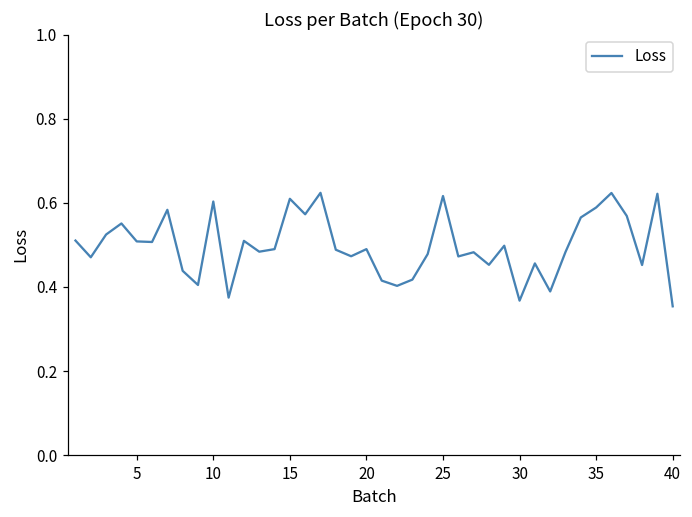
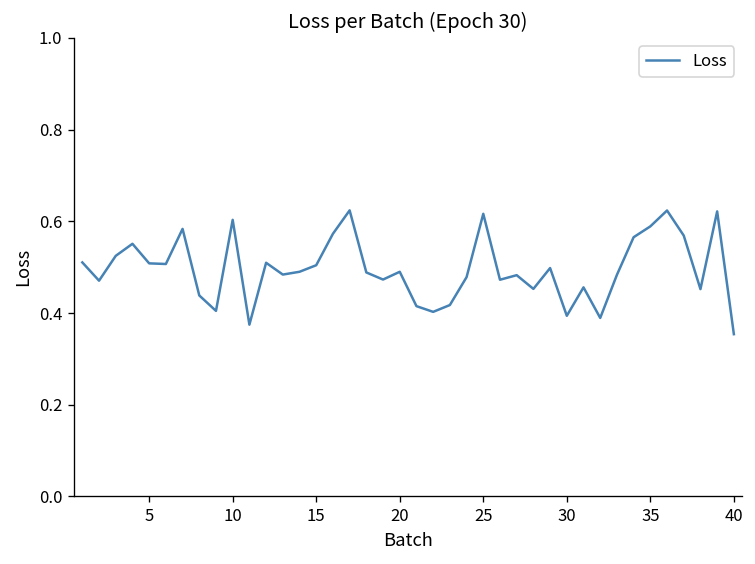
15: 0.61 -> 0.50
30: 0.37 -> 0.39
